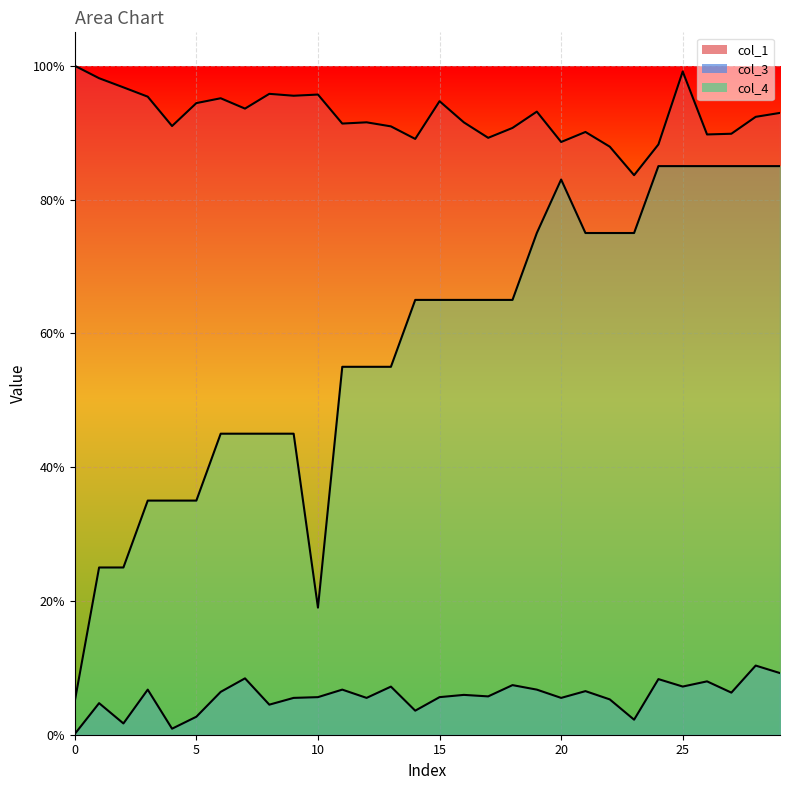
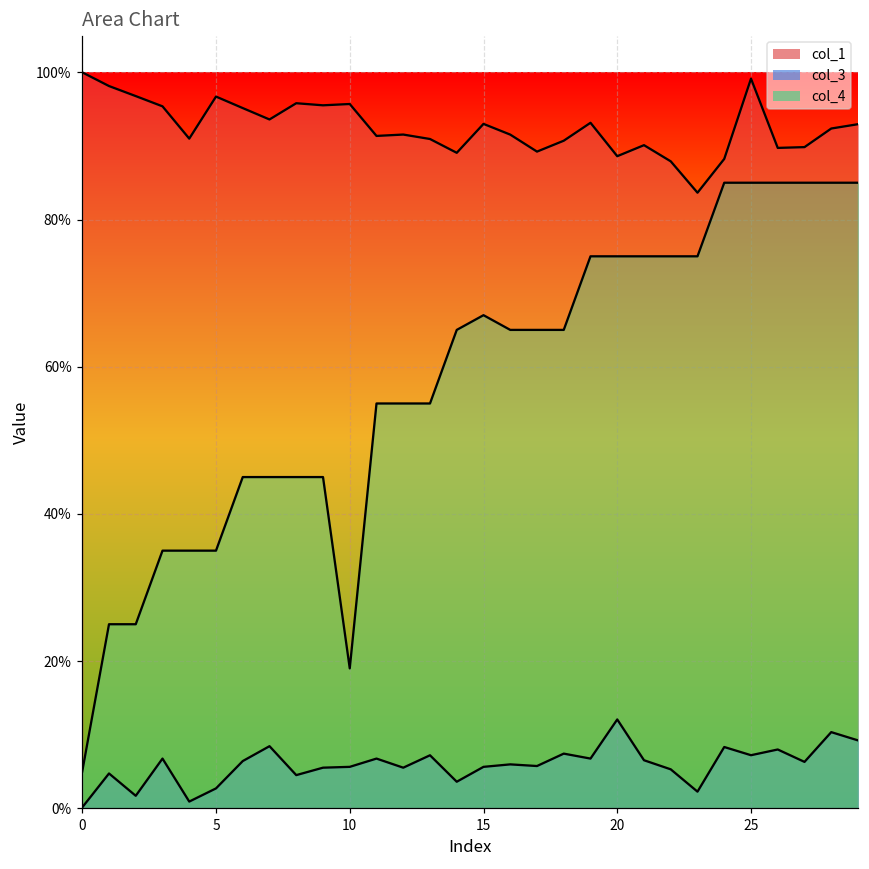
col_1, 5: 94% -> 97%
col_1, 15: 95% -> 93%
col_4, 15: 65% -> 67%
col_3, 20: 6% -> 12%
col_4, 20: 83% -> 75%
